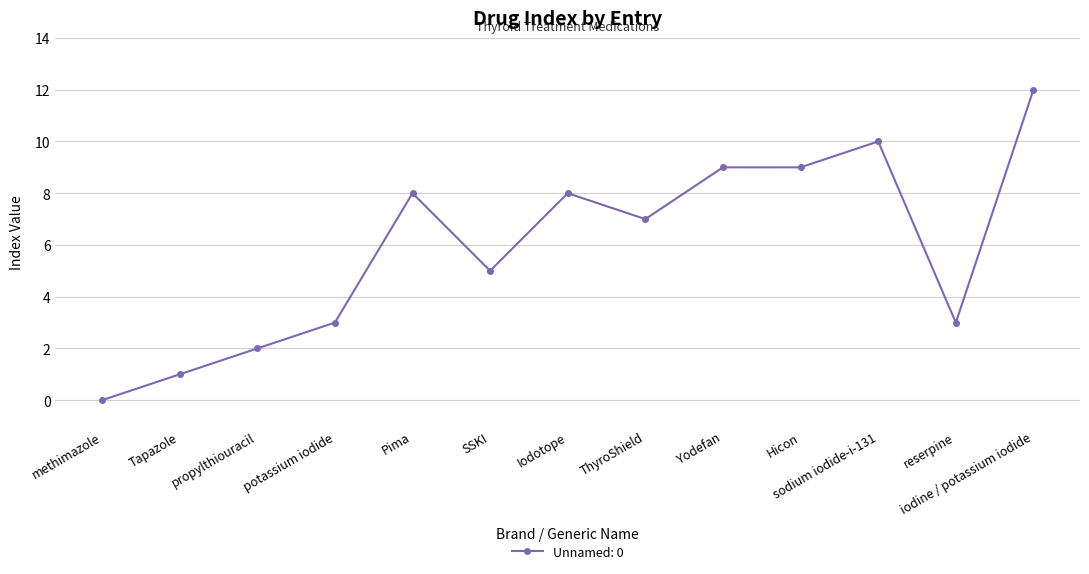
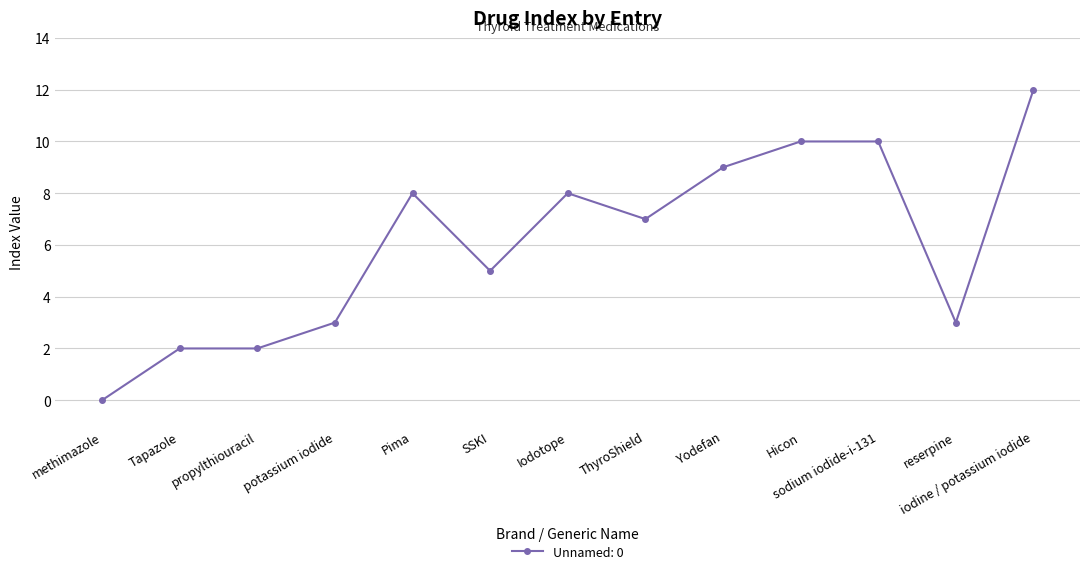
Tapazole: 1 -> 2
Hicon: 9 -> 10
